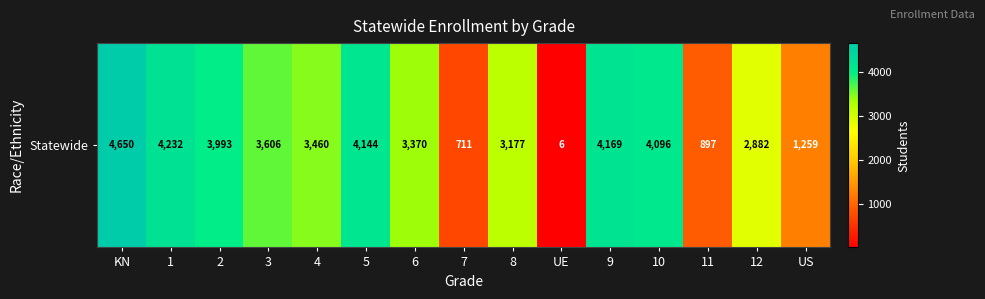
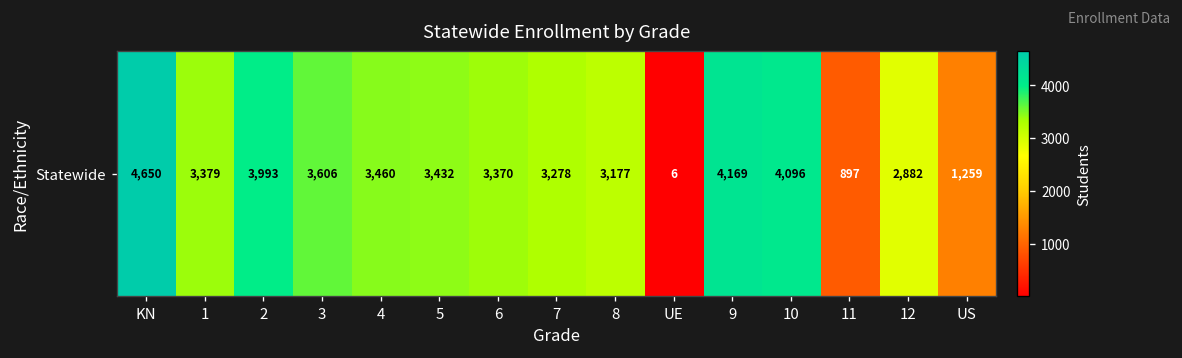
Statewide, 1: 4,232 -> 3,379
Statewide, 5: 4,144 -> 3,432
Statewide, 7: 711 -> 3,278
